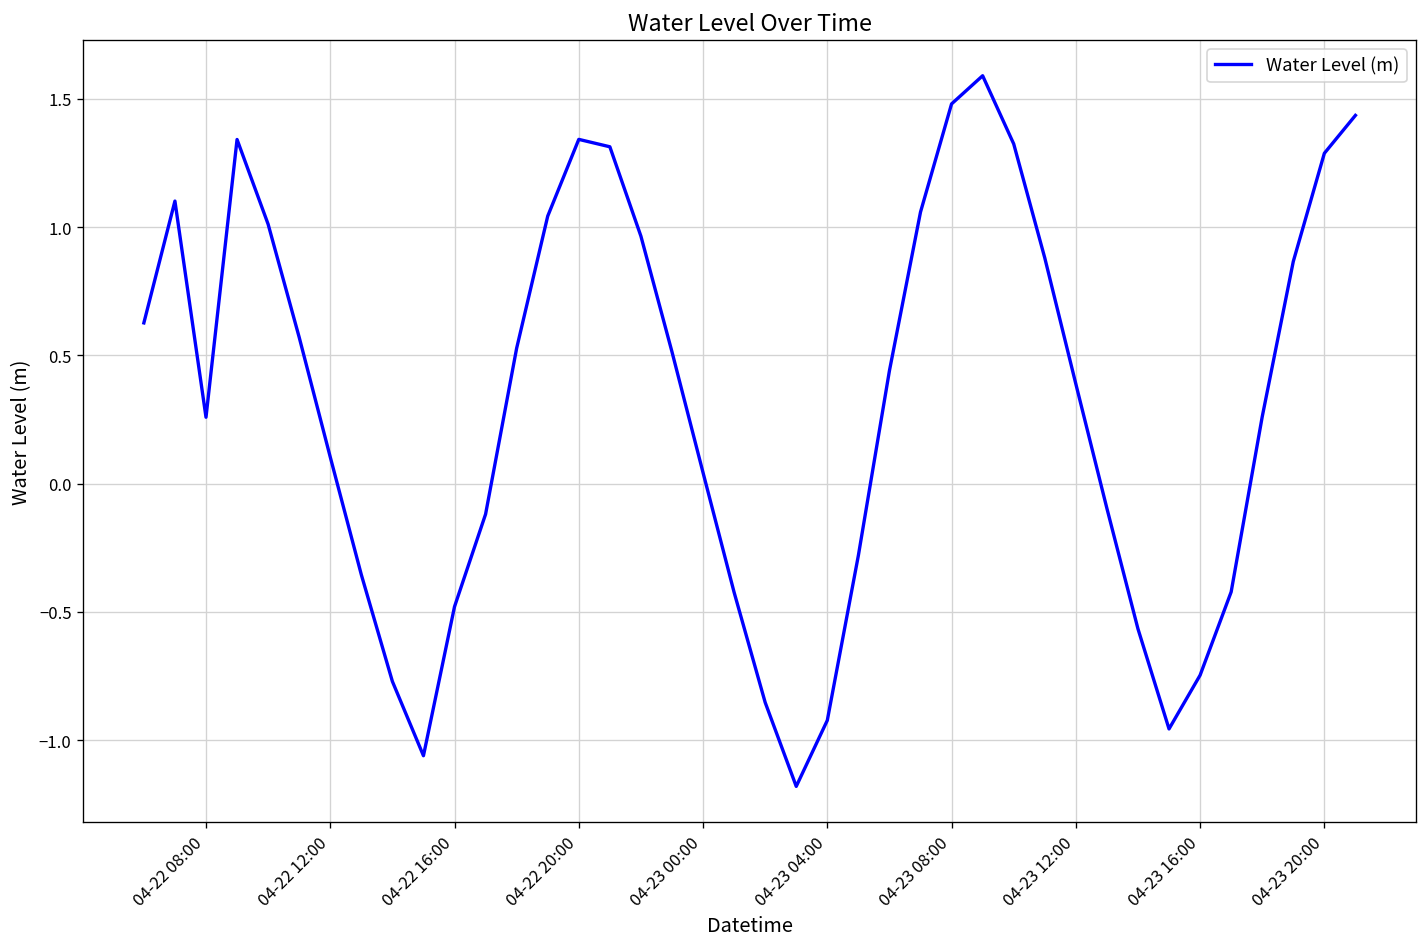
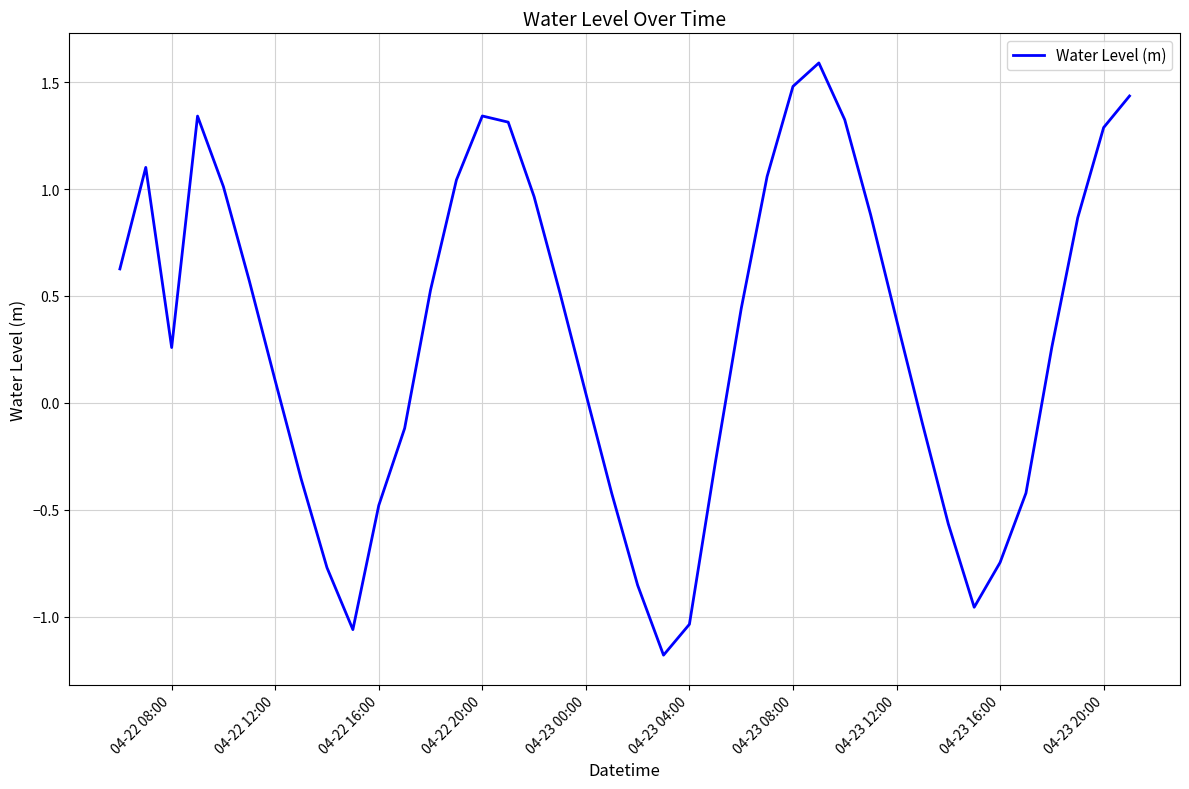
04-23 04:00: -0.92 -> -1.04
